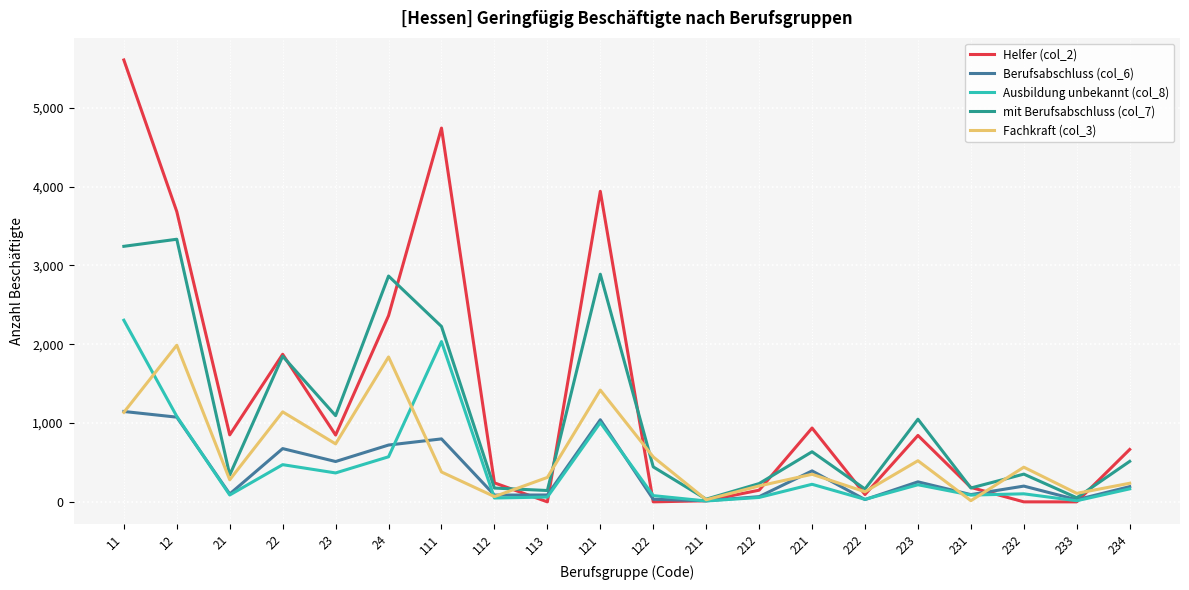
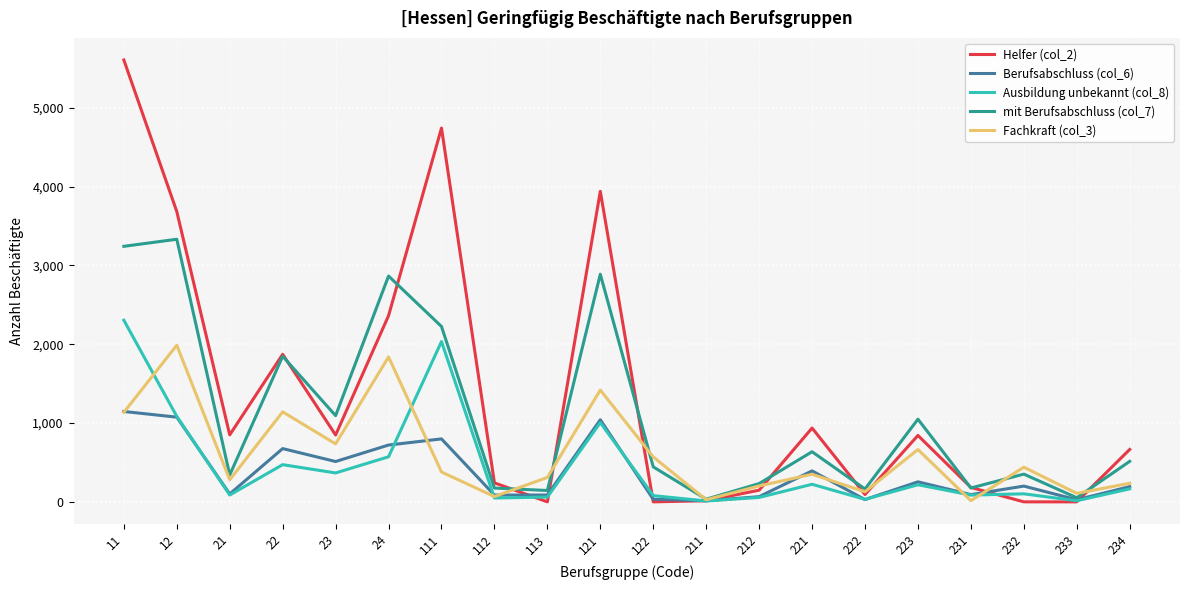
Fachkraft (col_3), 223: 500 -> 700
